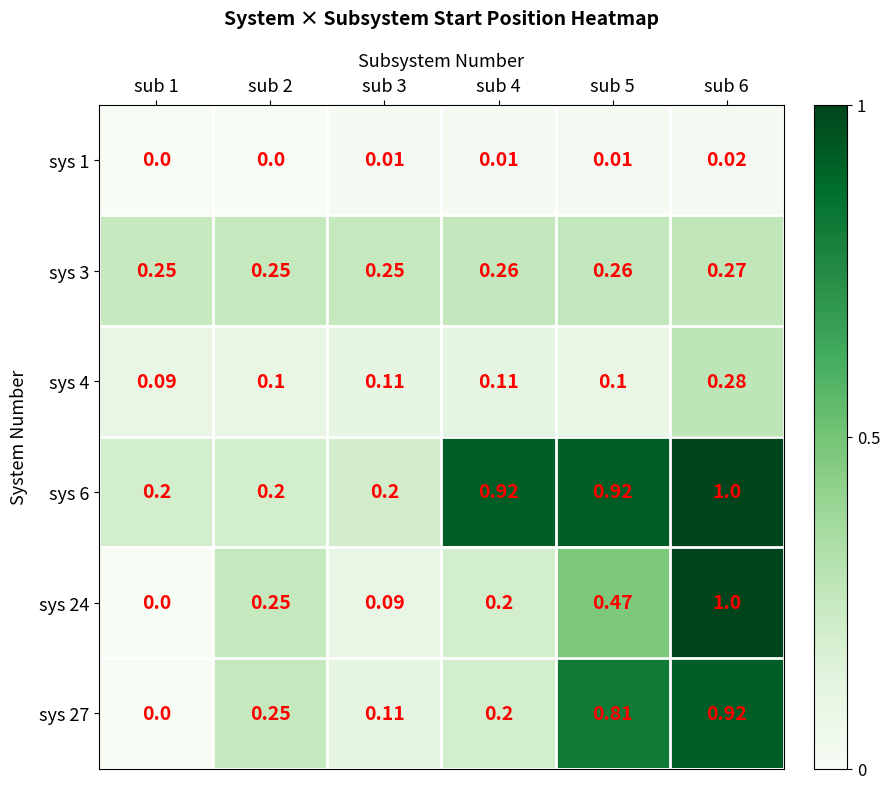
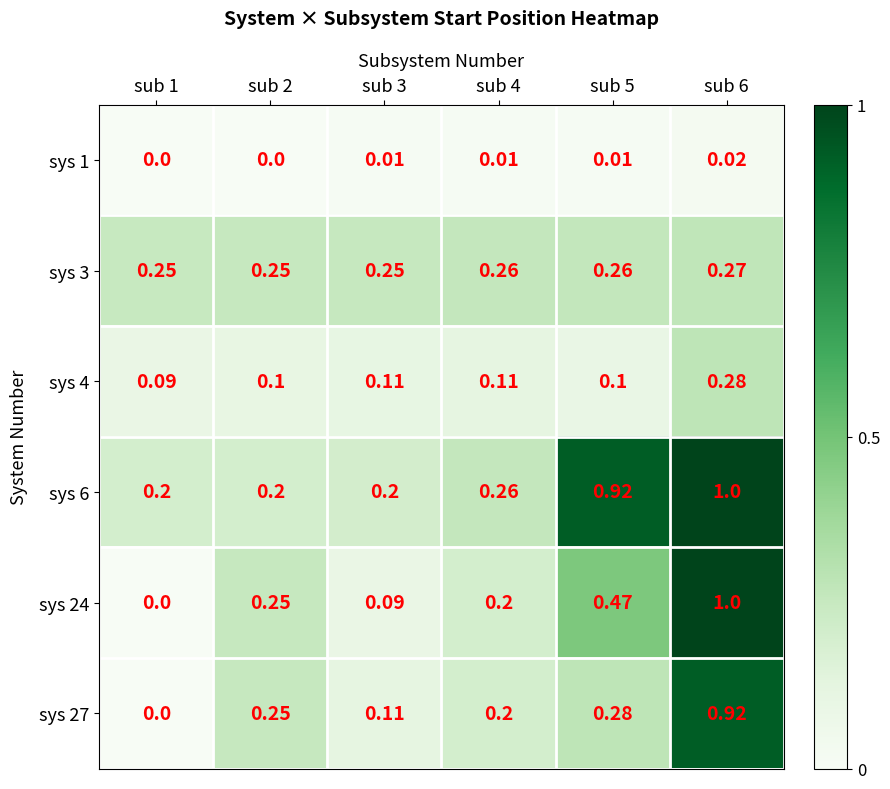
sys 6, sub 4: 0.92 -> 0.26
sys 27, sub 5: 0.81 -> 0.28
